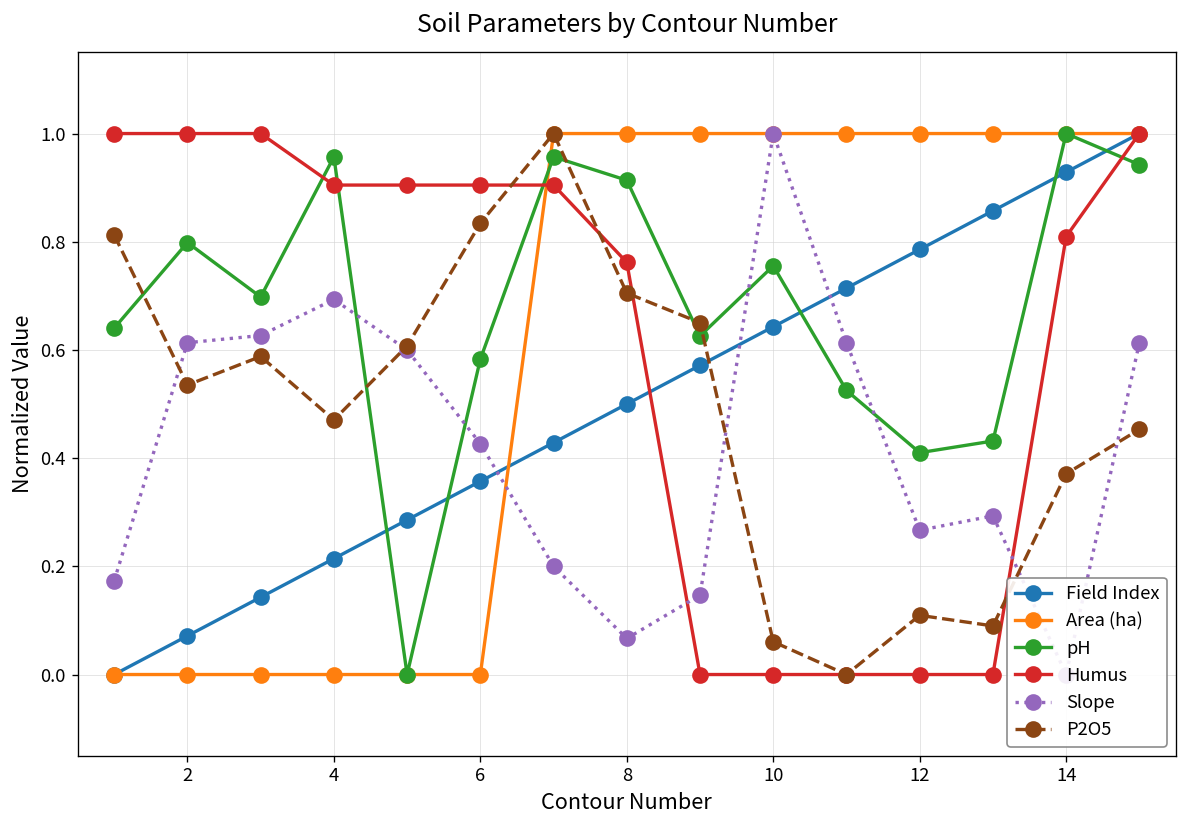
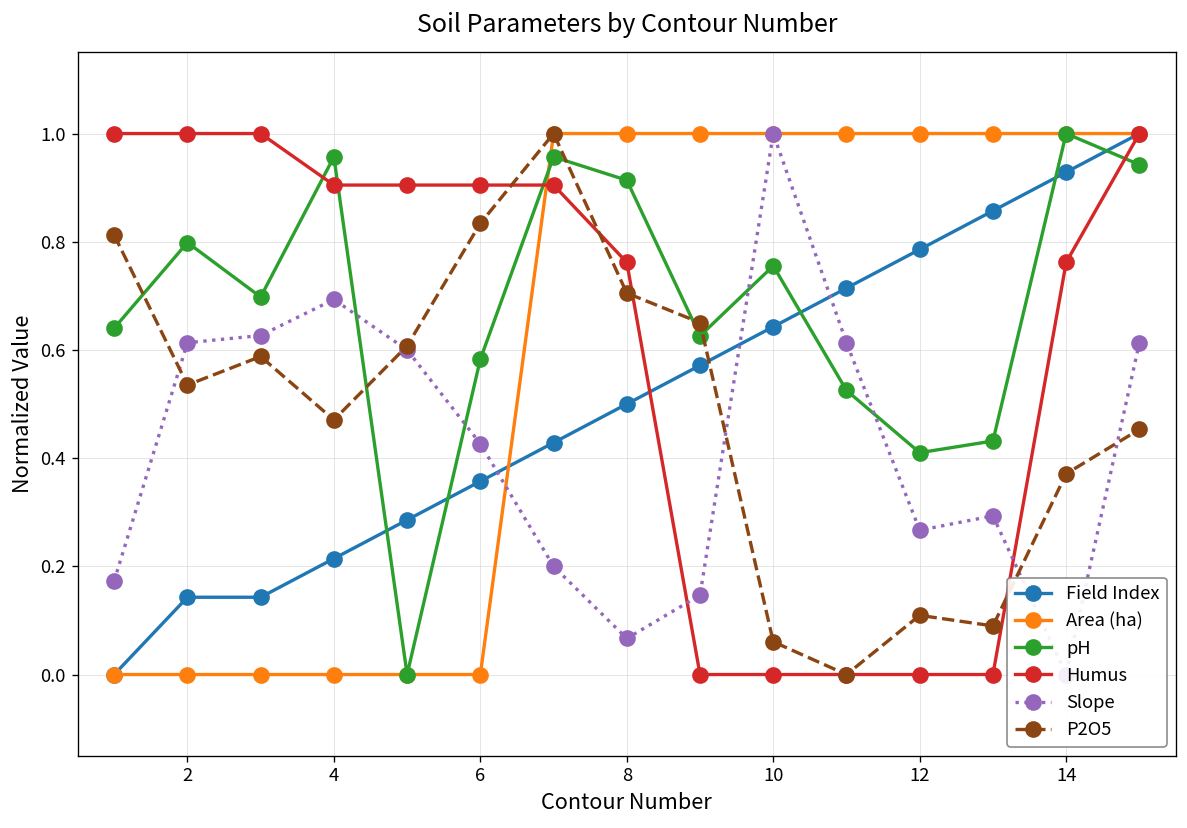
Field Index, 2: 0.07 -> 0.14
Humus, 14: 0.81 -> 0.76
